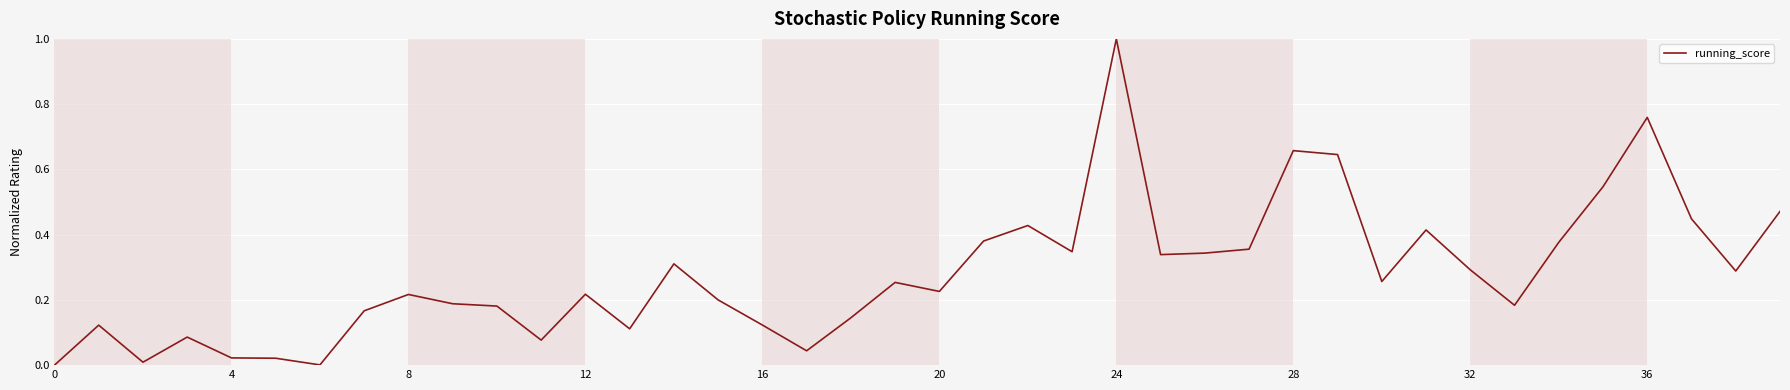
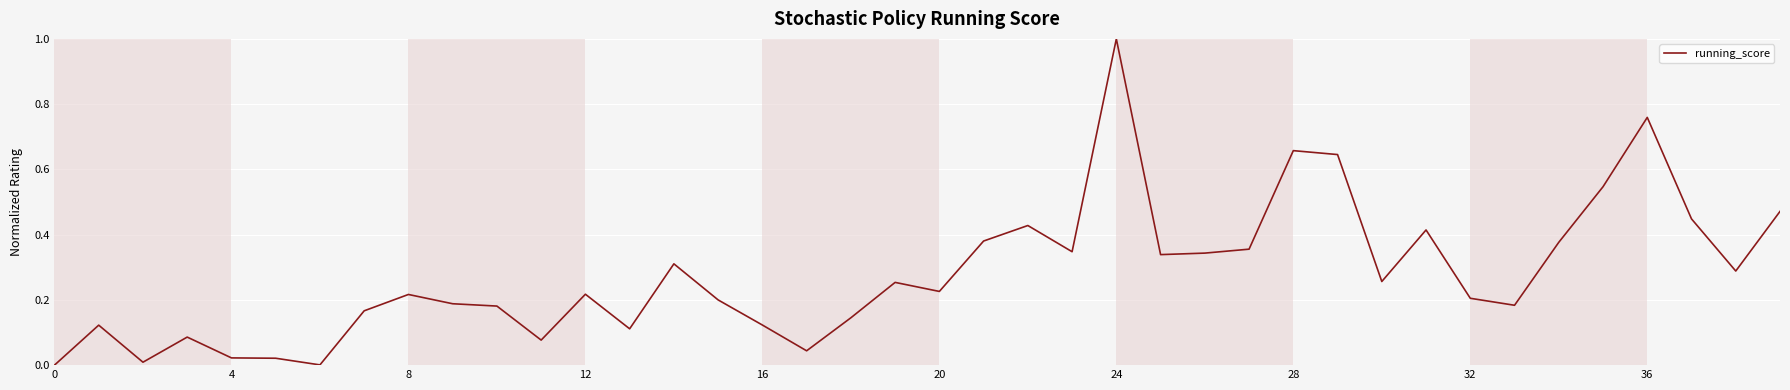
32: 0.29 -> 0.20
